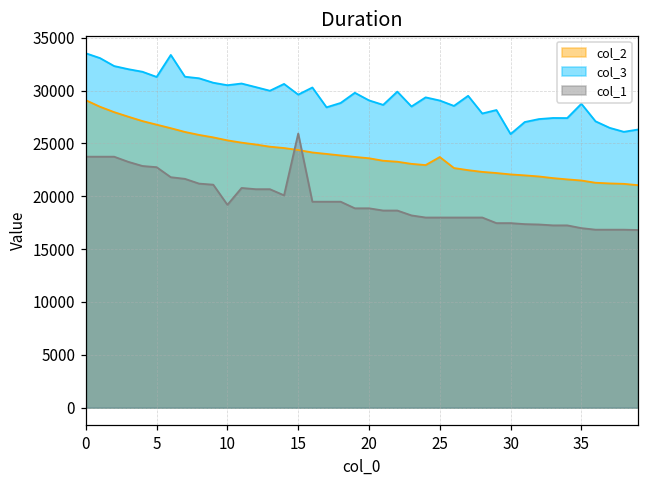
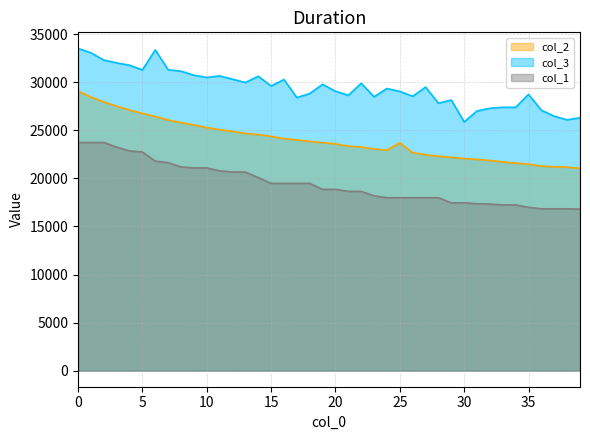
col_1, 10: 19000 -> 21000
col_1, 15: 26000 -> 19000
